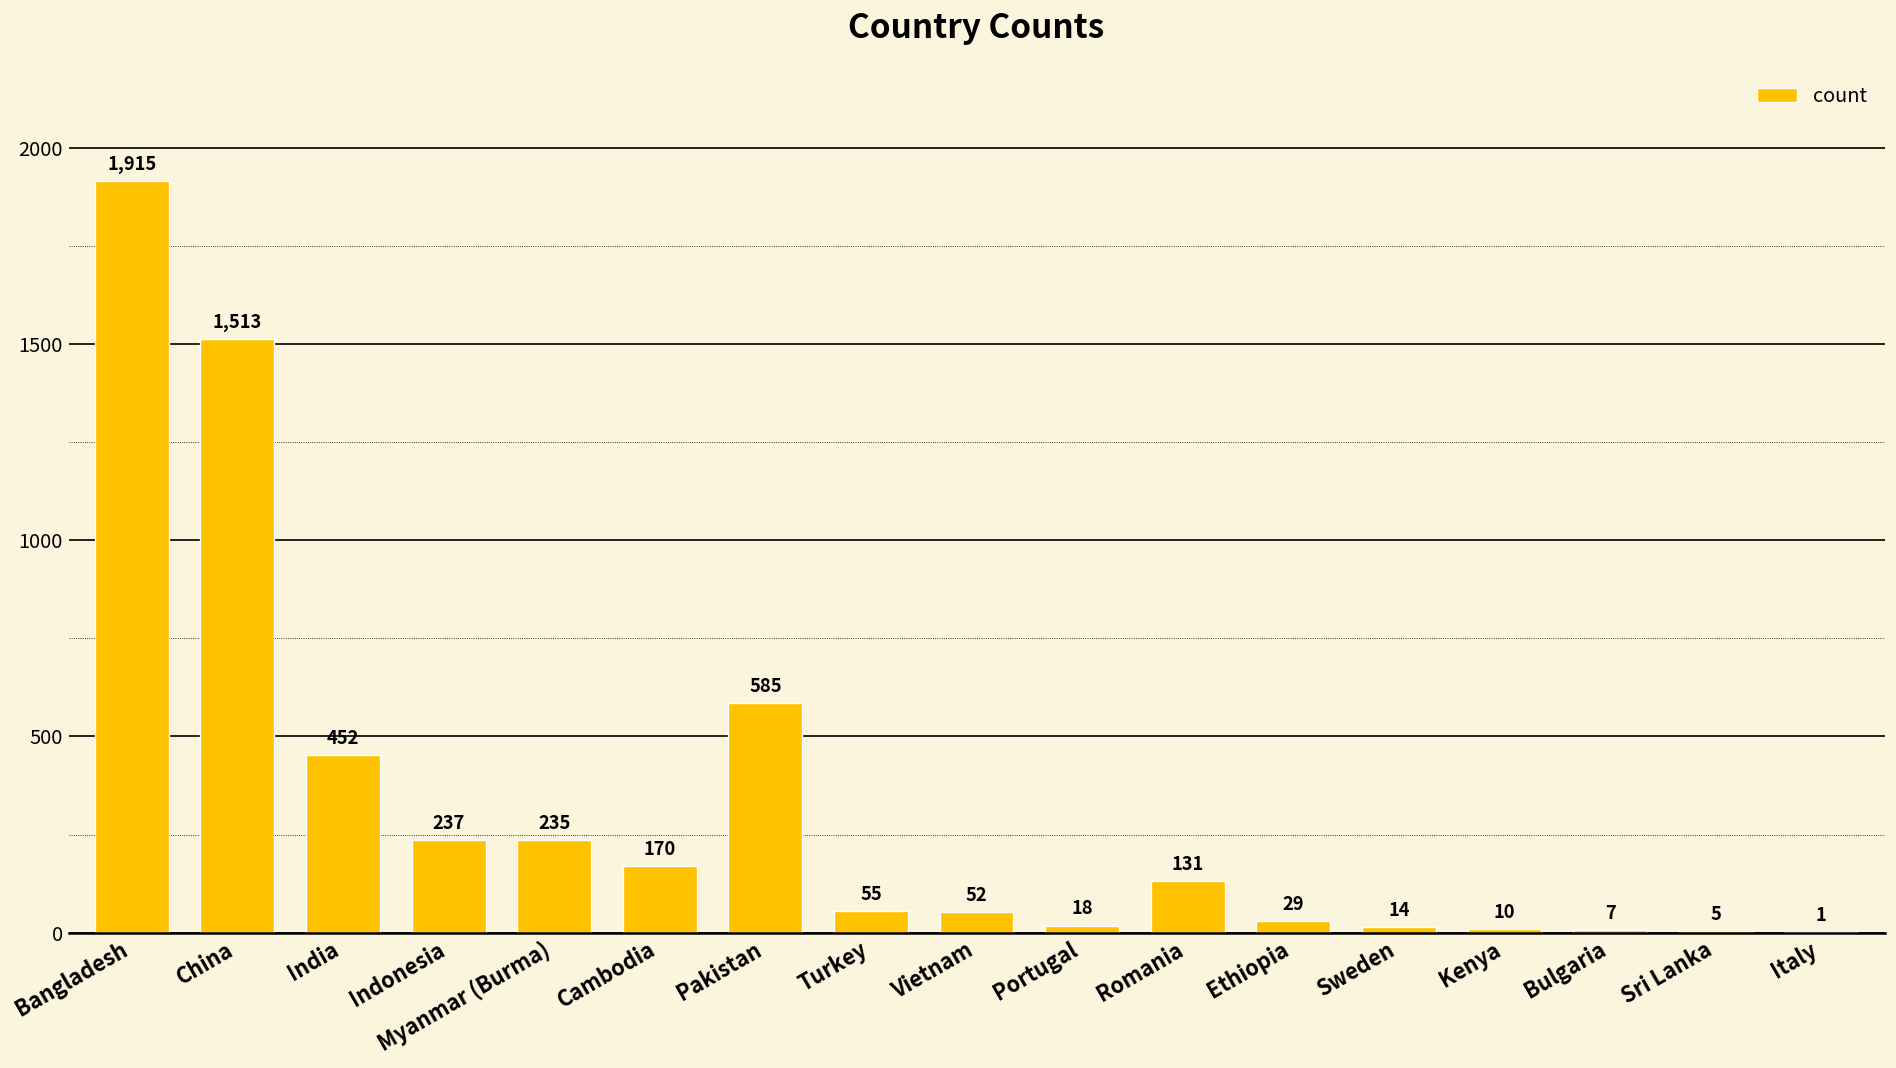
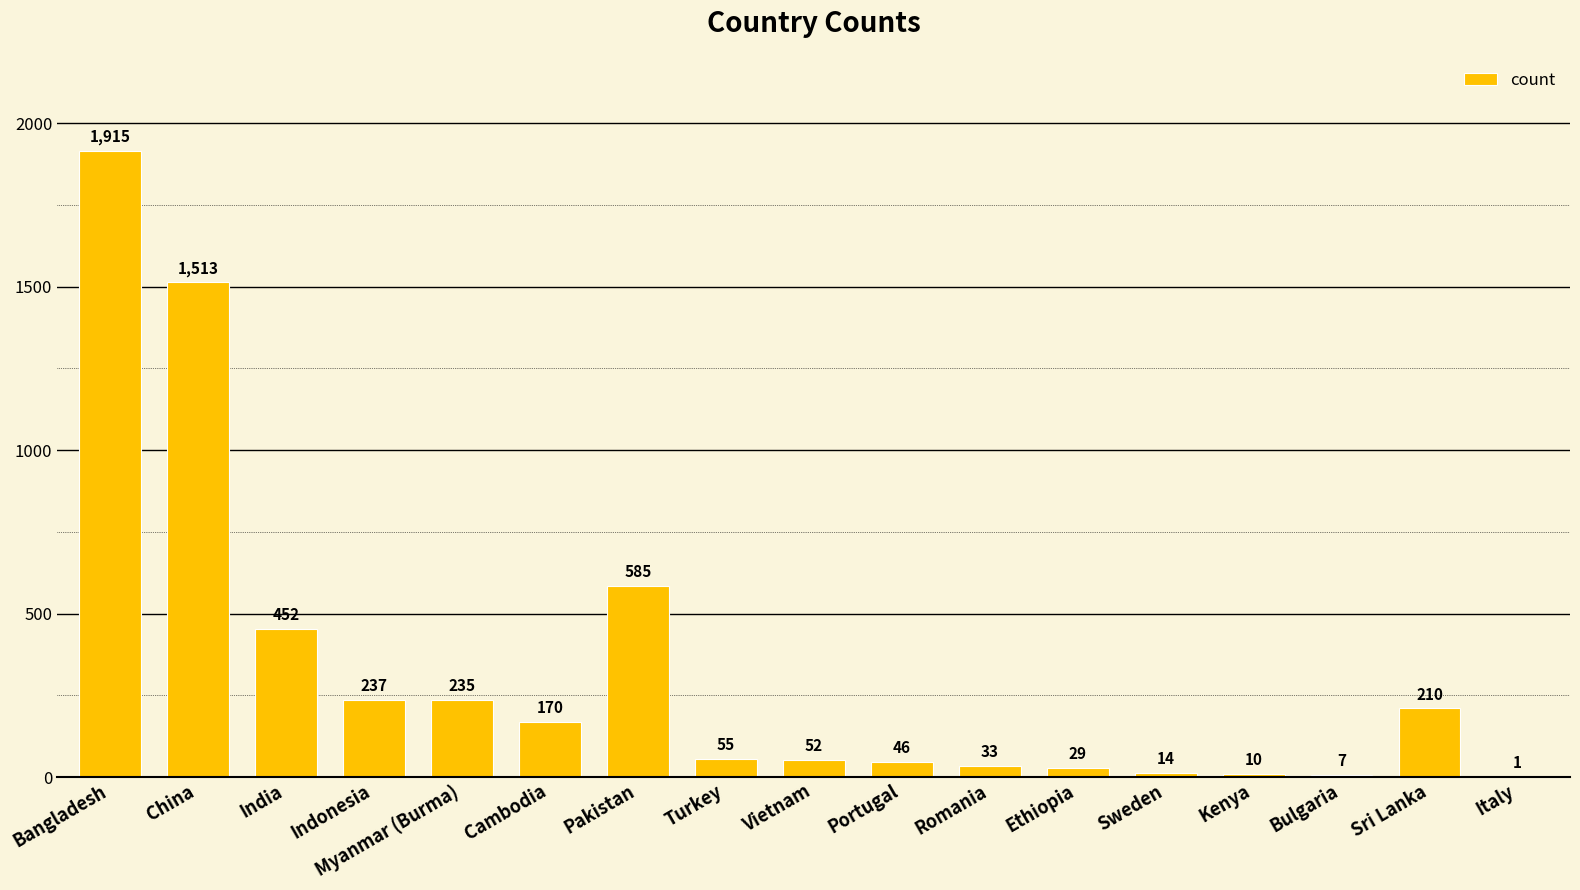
Portugal: 18 -> 46
Romania: 131 -> 33
Sri Lanka: 5 -> 210
